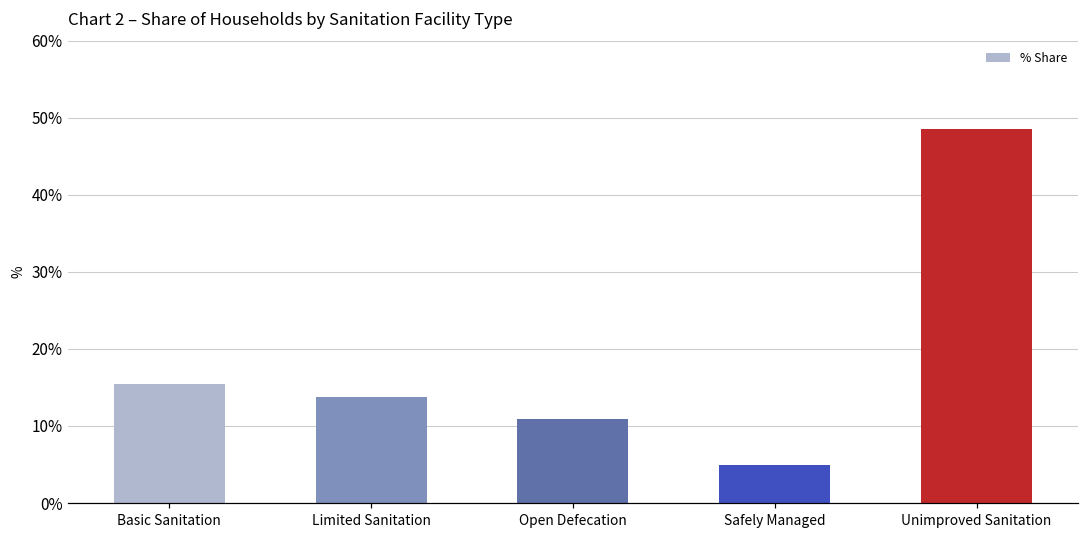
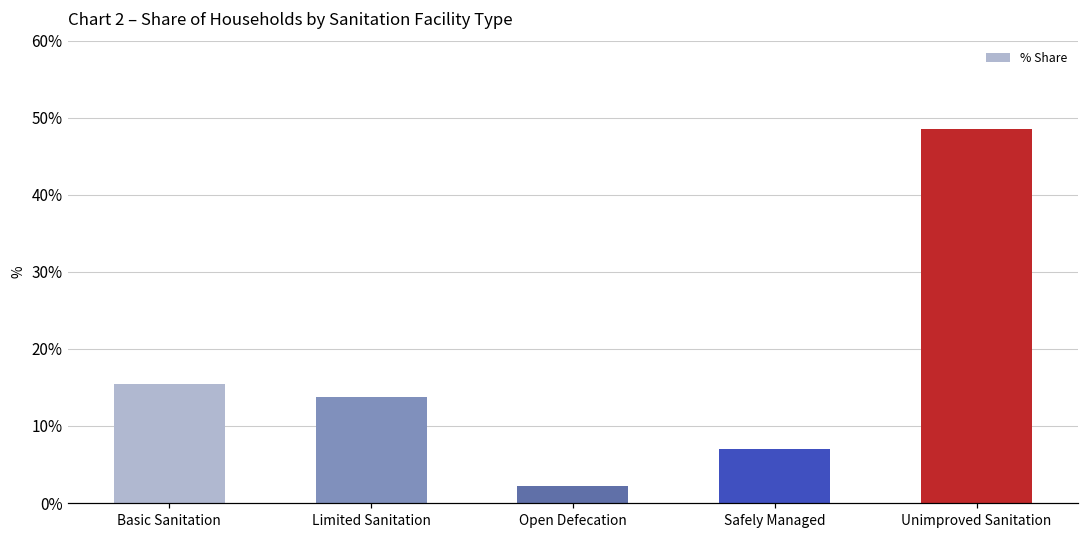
Open Defecation: 11% -> 2%
Safely Managed: 5% -> 7%
